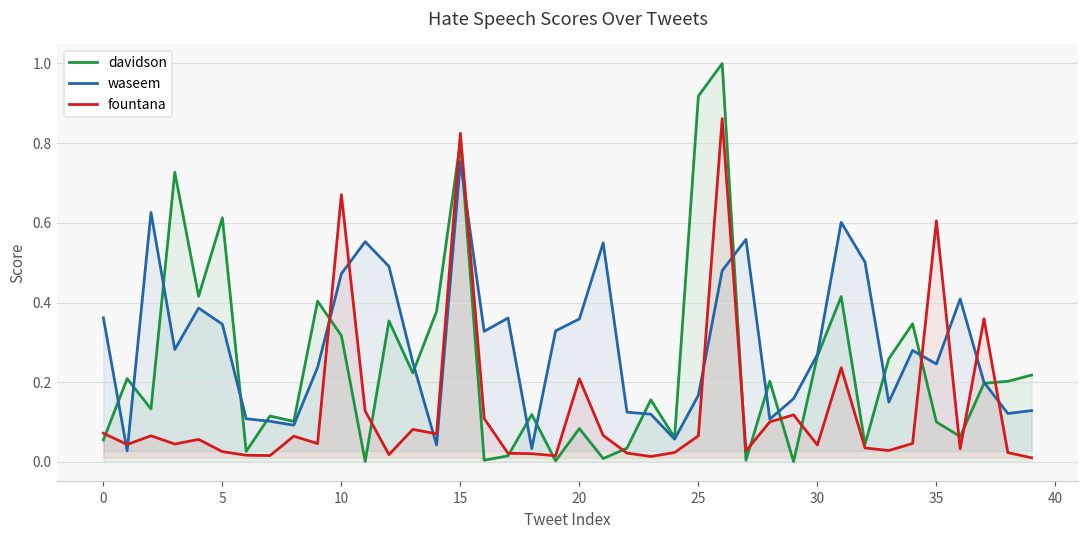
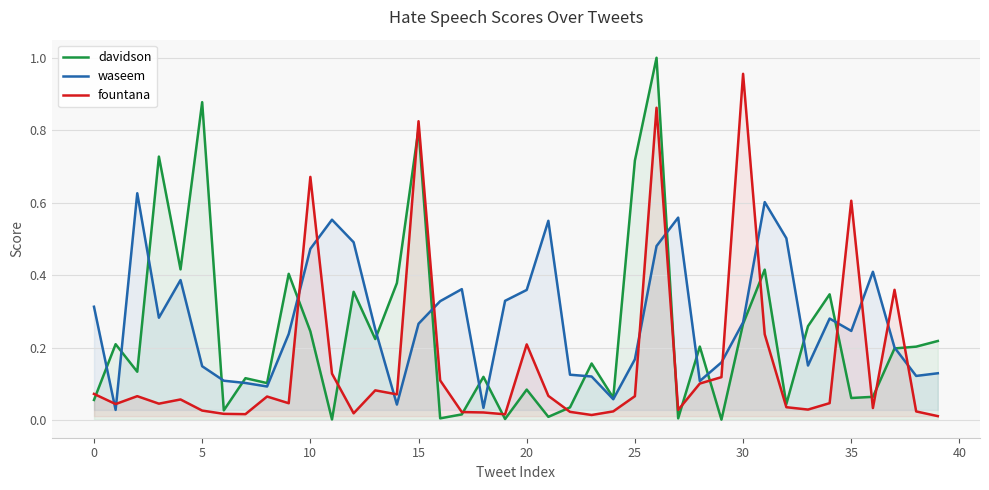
waseem, 0: 0.36 -> 0.31
davidson, 5: 0.61 -> 0.88
waseem, 5: 0.35 -> 0.15
davidson, 10: 0.32 -> 0.24
waseem, 15: 0.75 -> 0.27
davidson, 25: 0.92 -> 0.72
fountana, 30: 0.04 -> 0.96
davidson, 35: 0.10 -> 0.06
